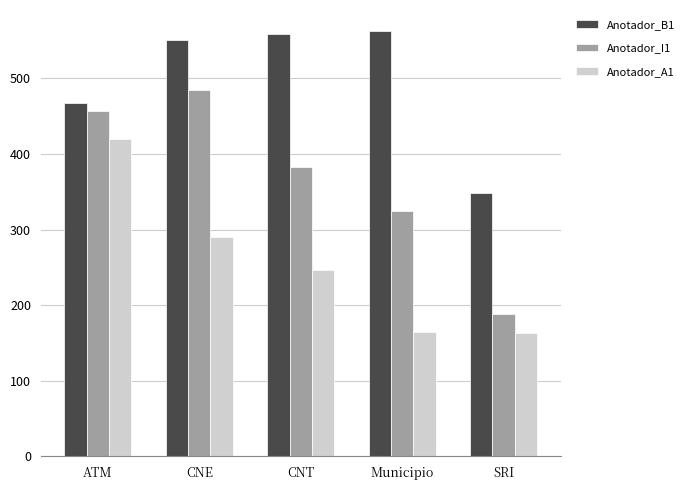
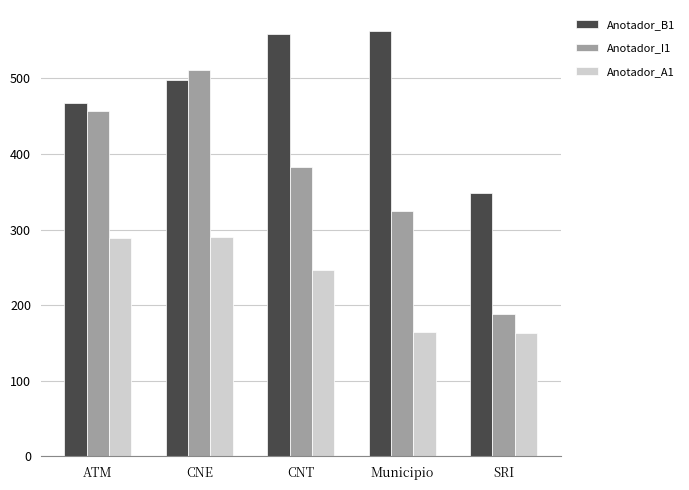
Anotador_A1, ATM: 420 -> 290
Anotador_B1, CNE: 550 -> 500
Anotador_I1, CNE: 490 -> 510
